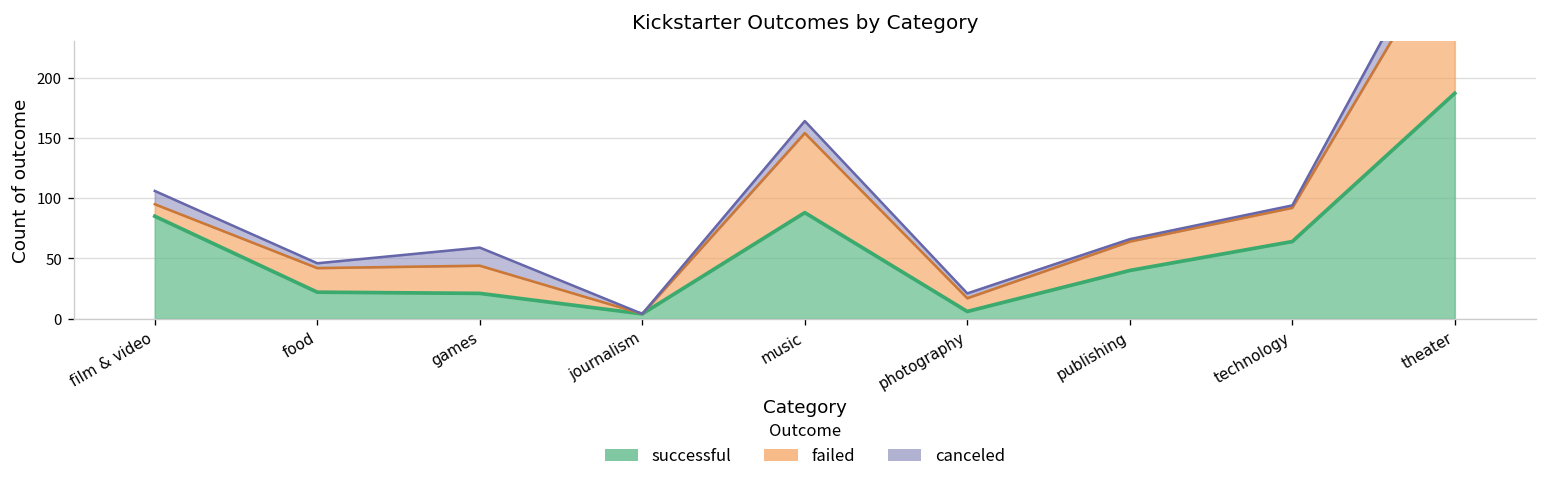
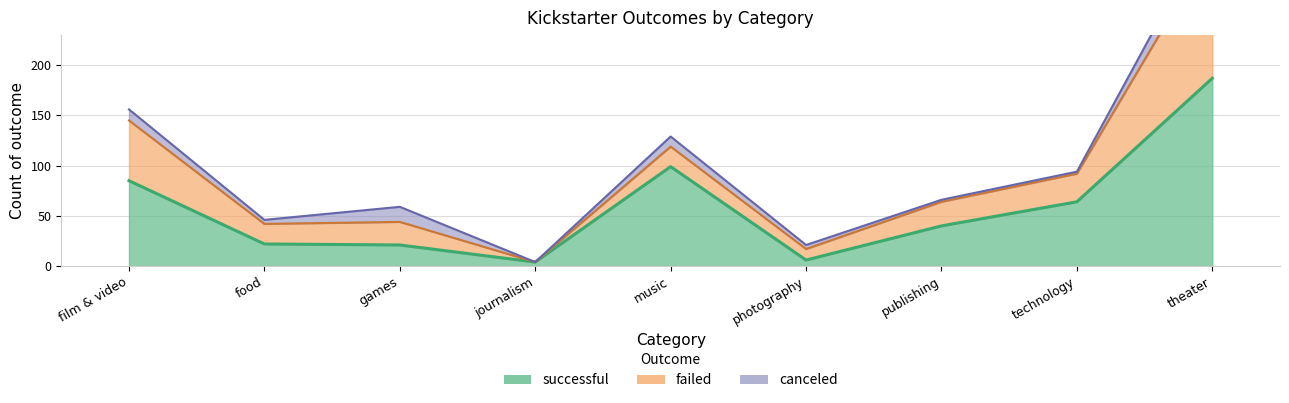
failed, film & video: 10 -> 60
successful, music: 88 -> 99
failed, music: 66 -> 20
